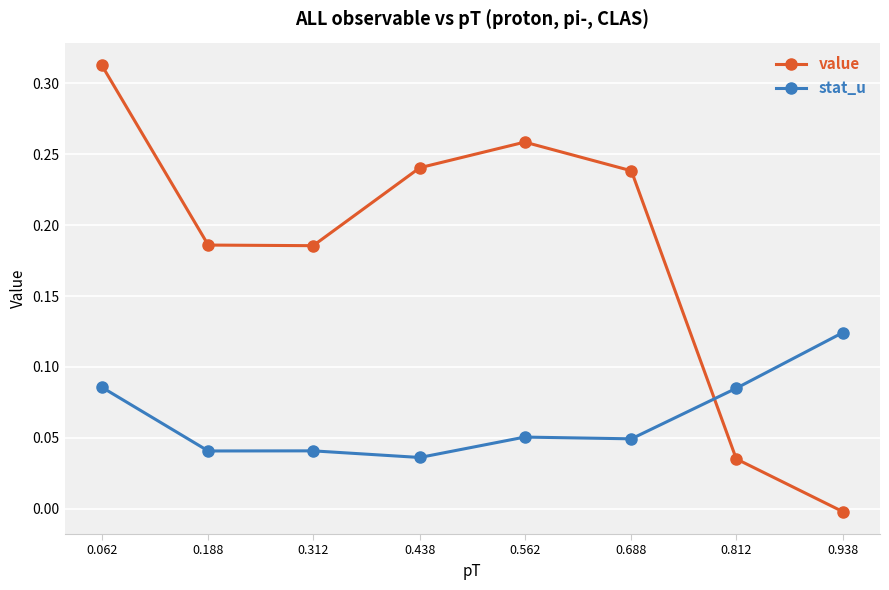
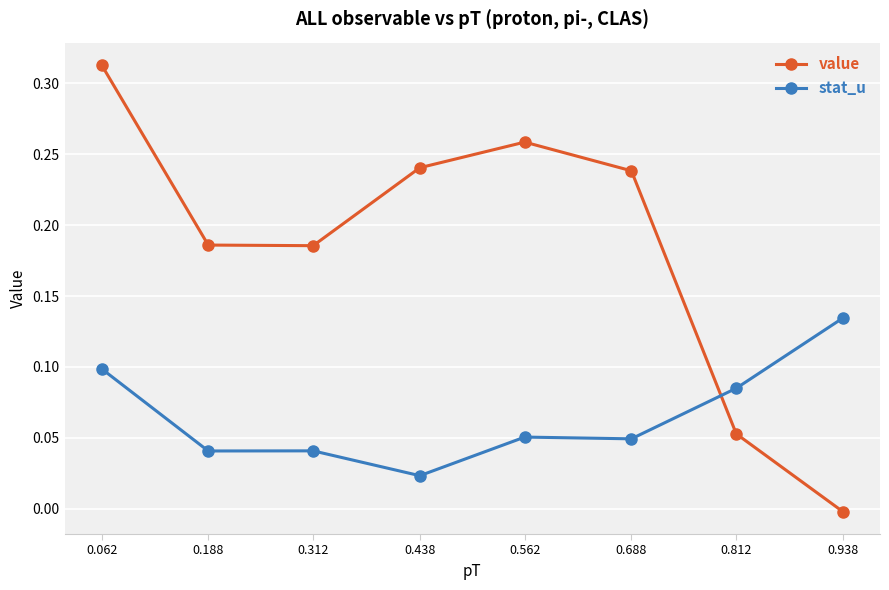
stat_u, 0.062: 0.086 -> 0.099
stat_u, 0.438: 0.036 -> 0.023
value, 0.812: 0.035 -> 0.053
stat_u, 0.938: 0.124 -> 0.135
